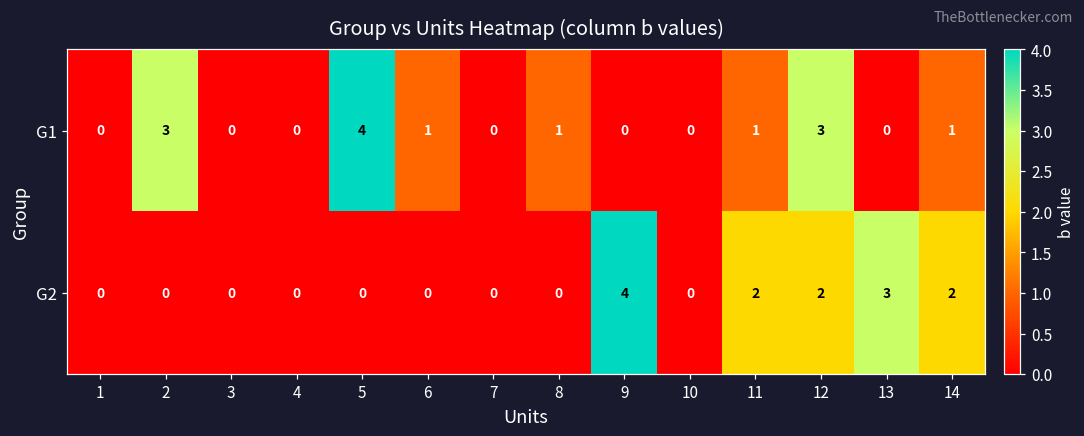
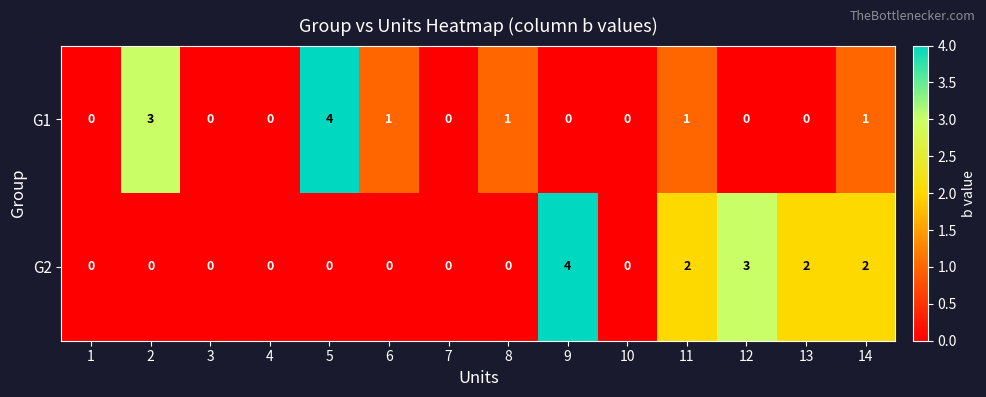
G1, 12: 3 -> 0
G2, 12: 2 -> 3
G2, 13: 3 -> 2
